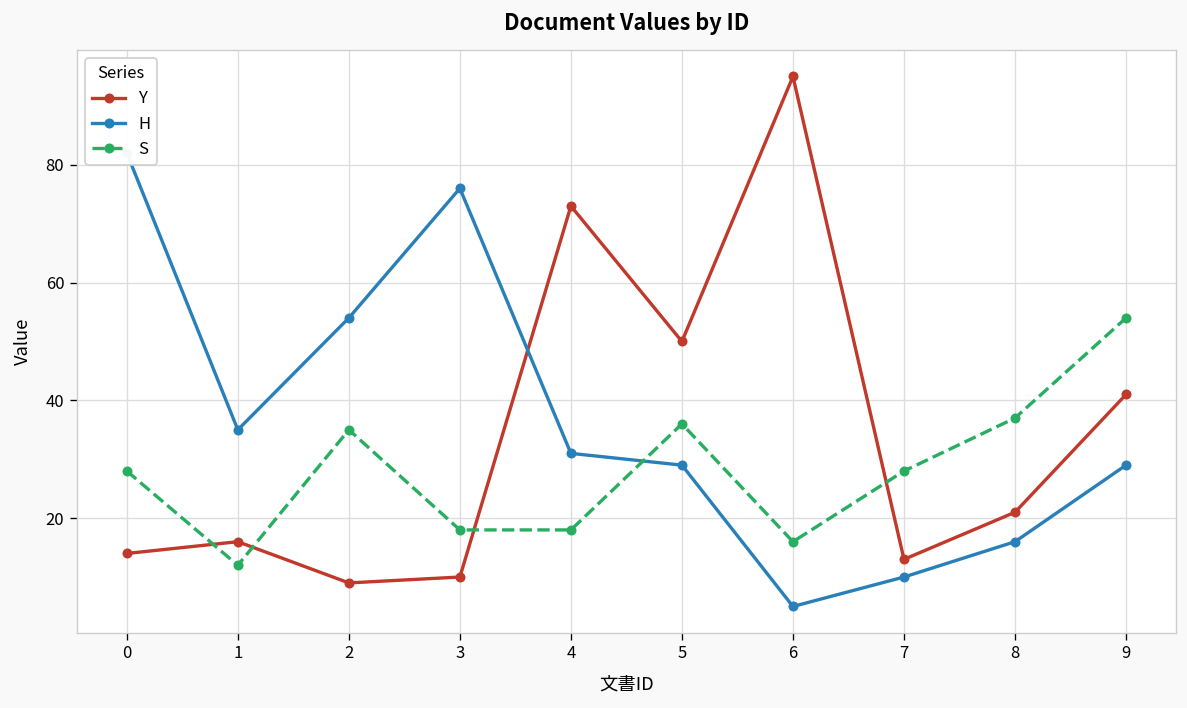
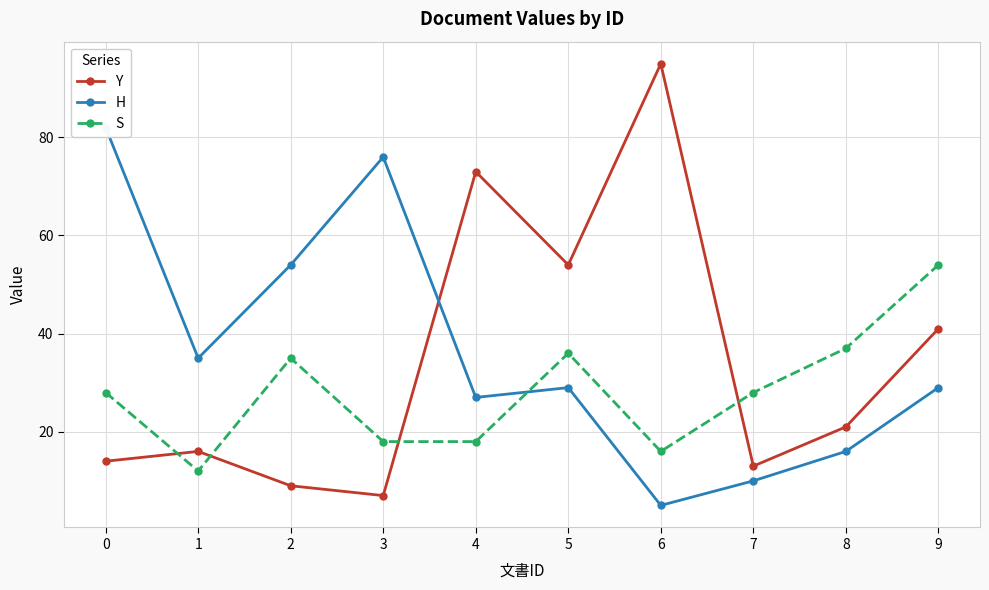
Y, 3: 10 -> 7
H, 4: 31 -> 27
Y, 5: 50 -> 54
